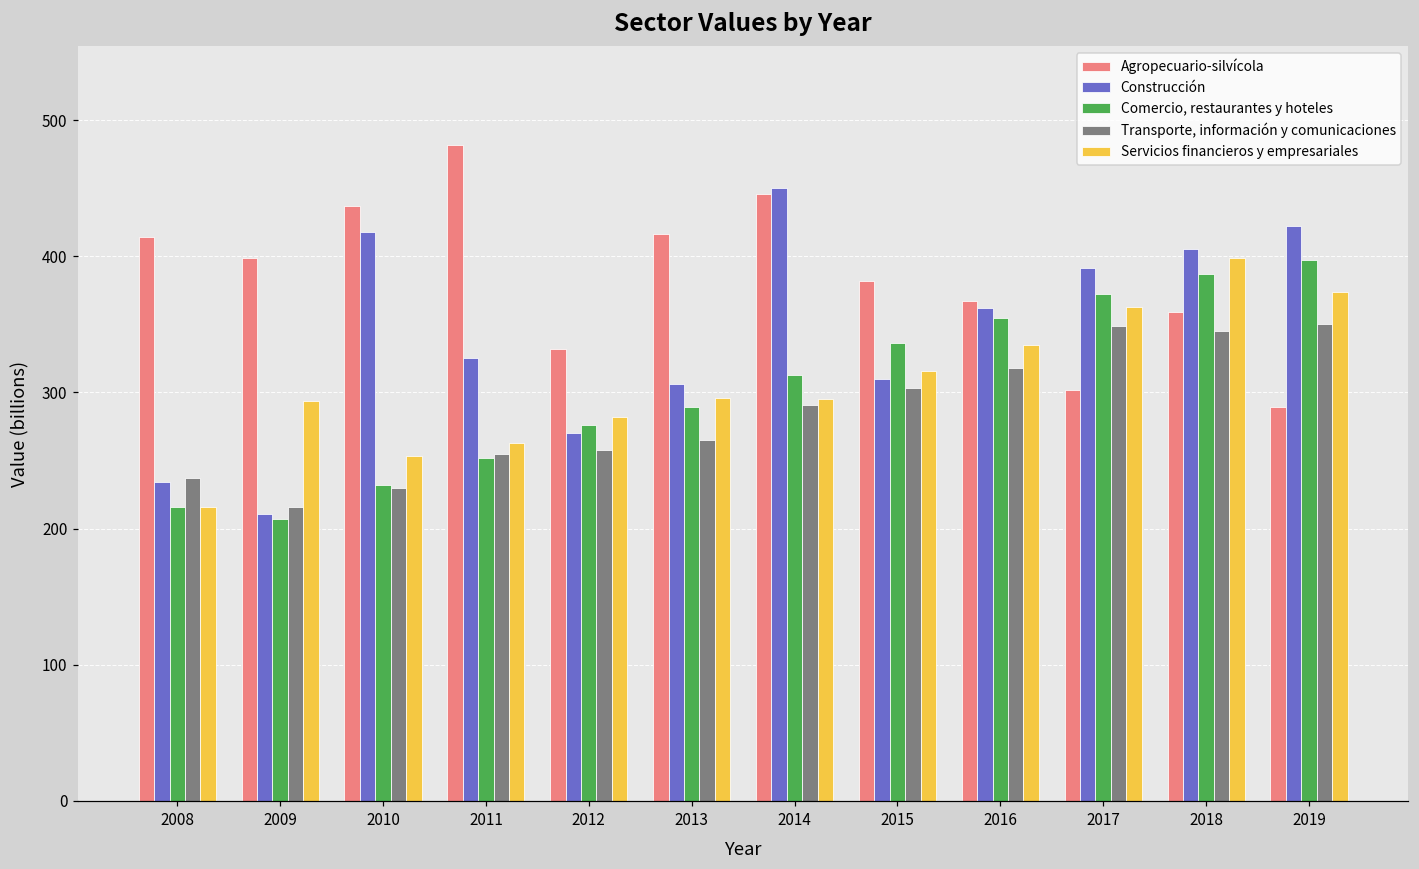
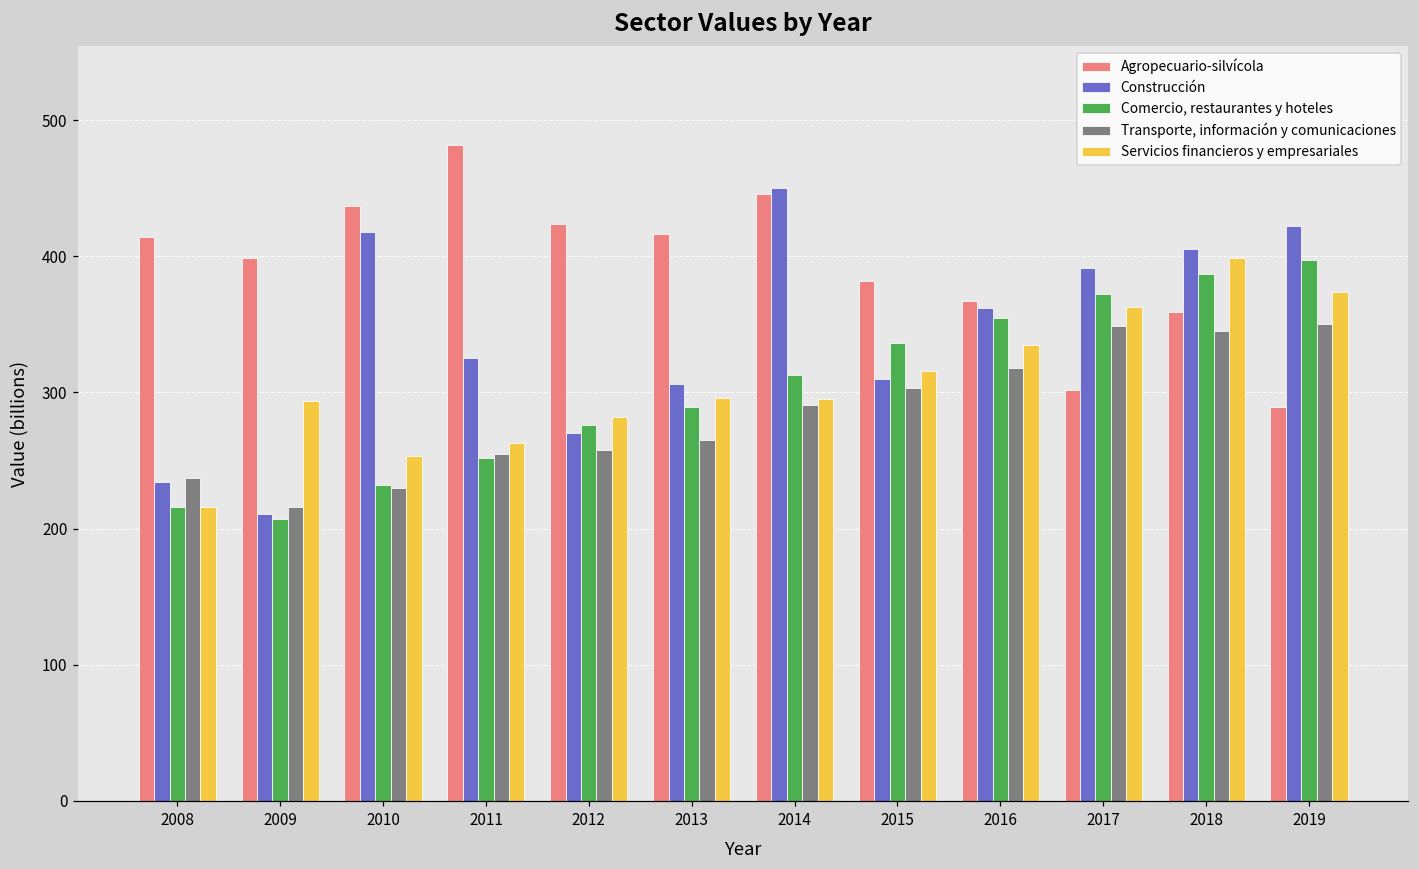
Agropecuario-silvícola, 2012: 332 -> 424
